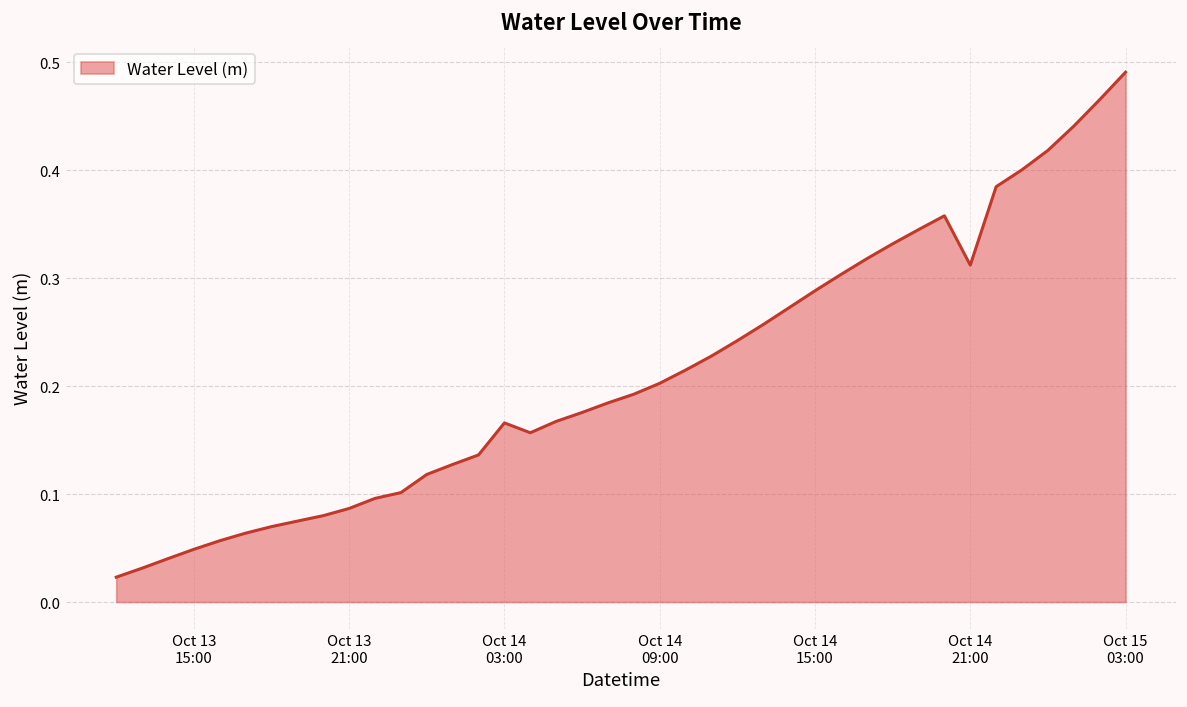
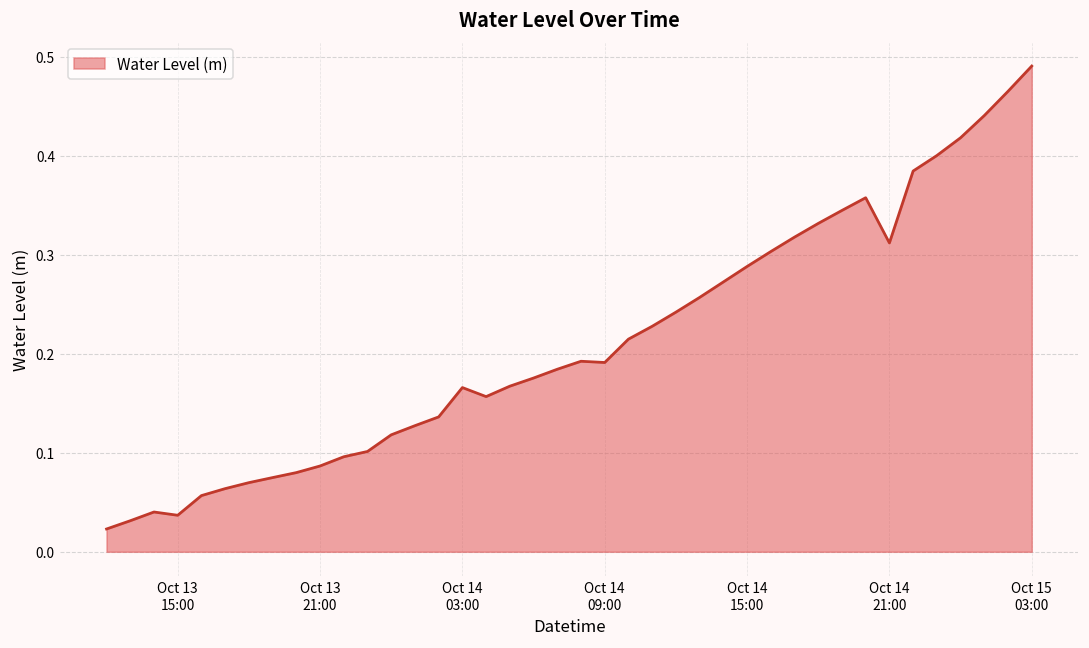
Oct 13 15:00: 0.05 -> 0.04
Oct 14 09:00: 0.20 -> 0.19
